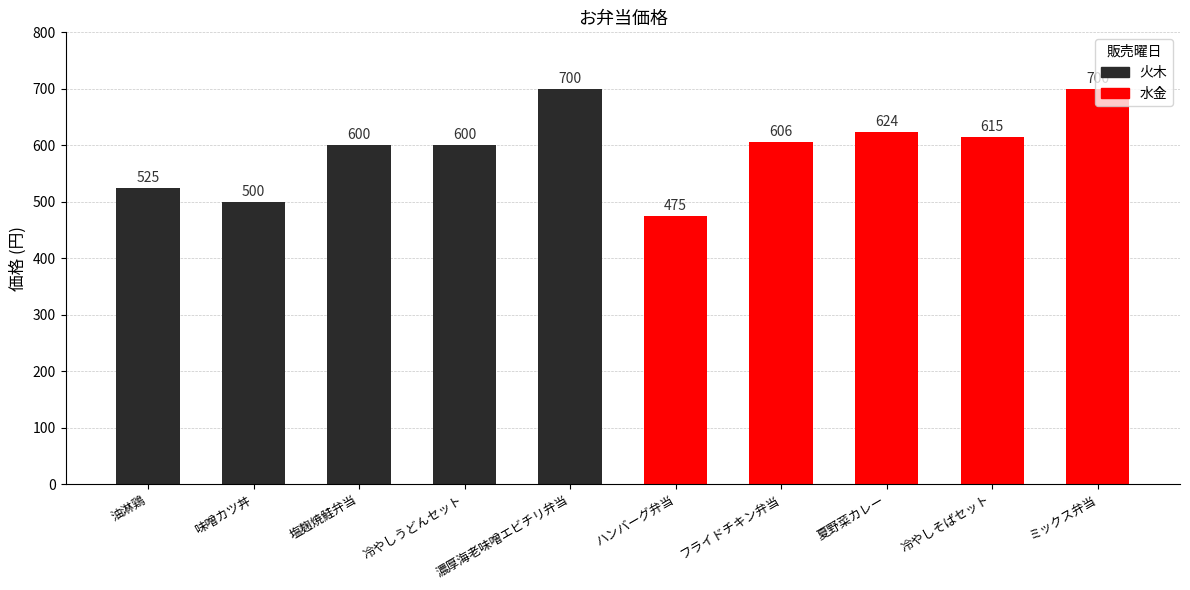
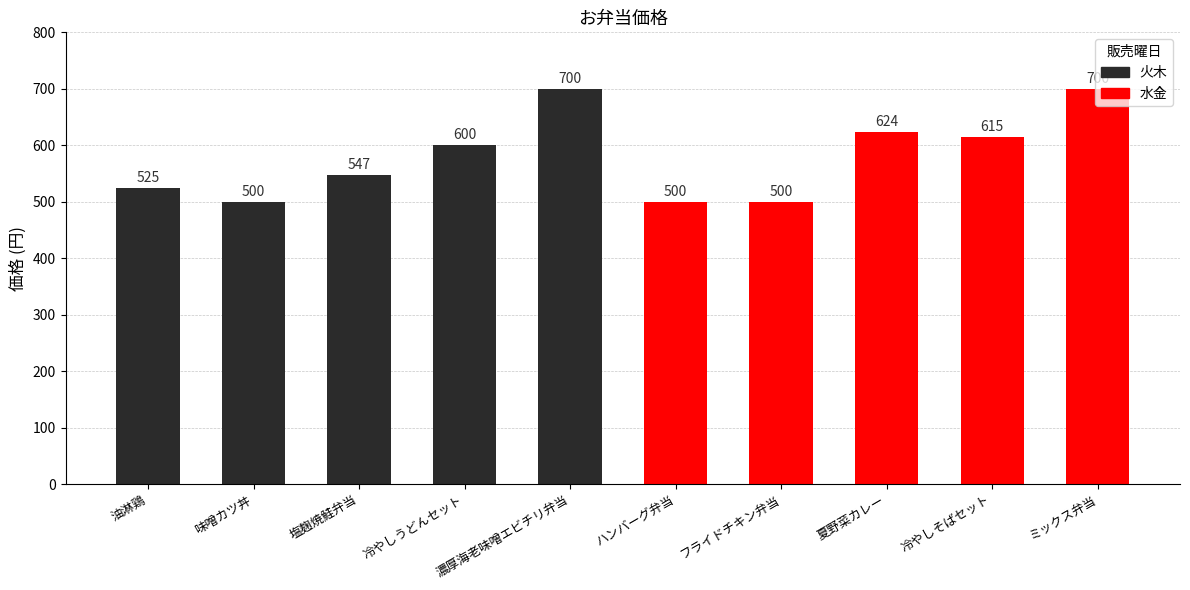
塩麹焼鮭弁当: 600 -> 547
ハンバーグ弁当: 475 -> 500
フライドチキン弁当: 606 -> 500
